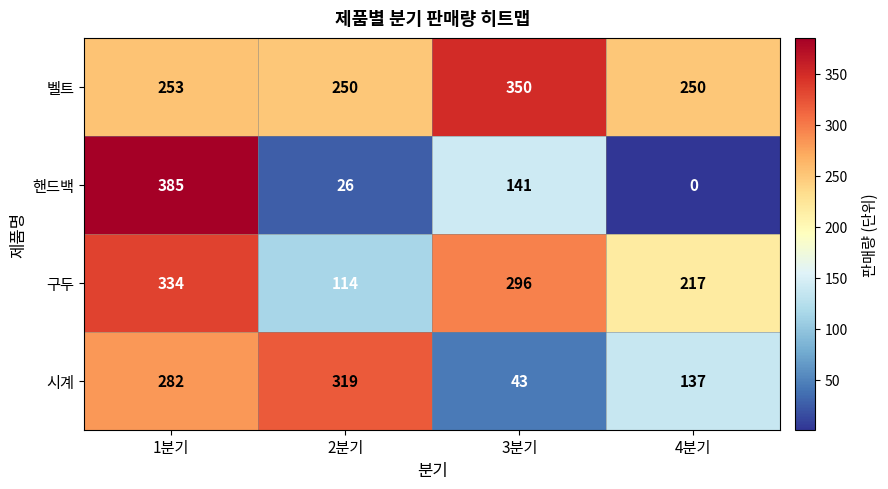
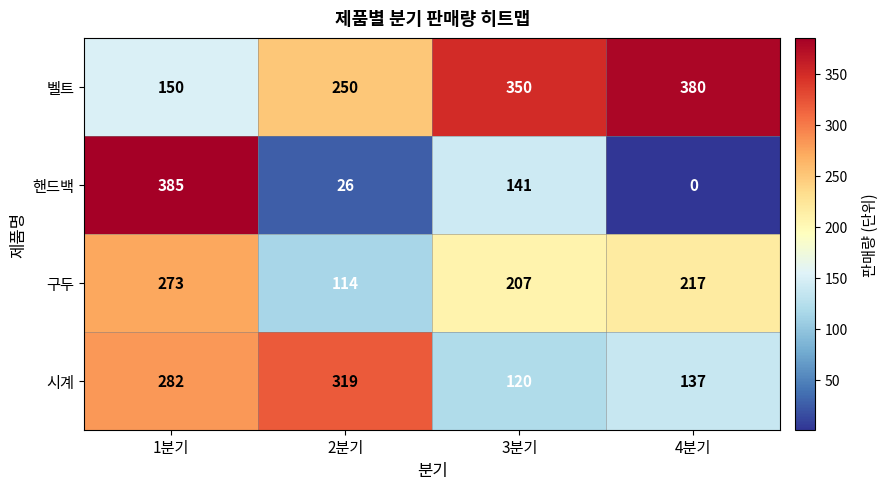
벨트, 1분기: 253 -> 150
벨트, 4분기: 250 -> 380
구두, 1분기: 334 -> 273
구두, 3분기: 296 -> 207
시계, 3분기: 43 -> 120
